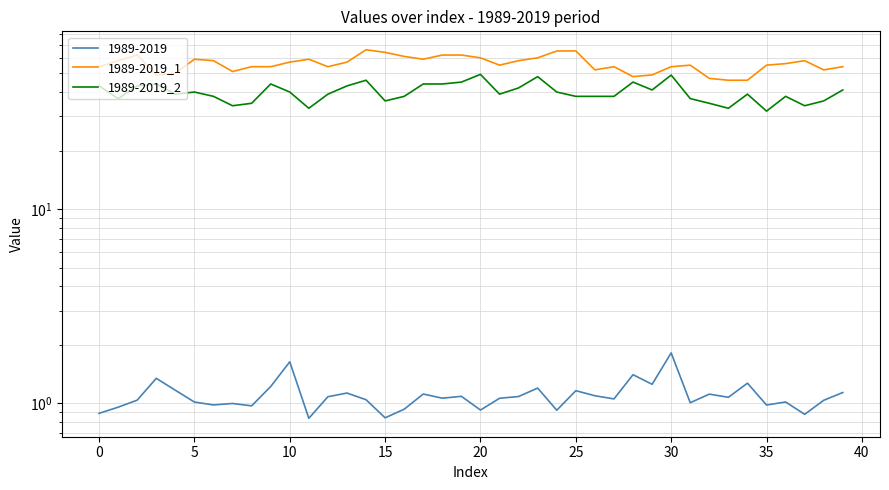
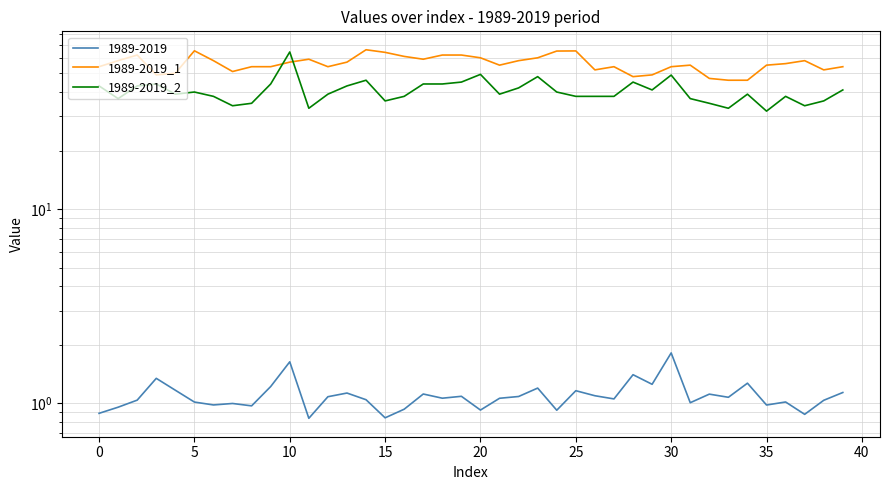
1989-2019_1, 5: 59 -> 65
1989-2019_2, 10: 40 -> 64
